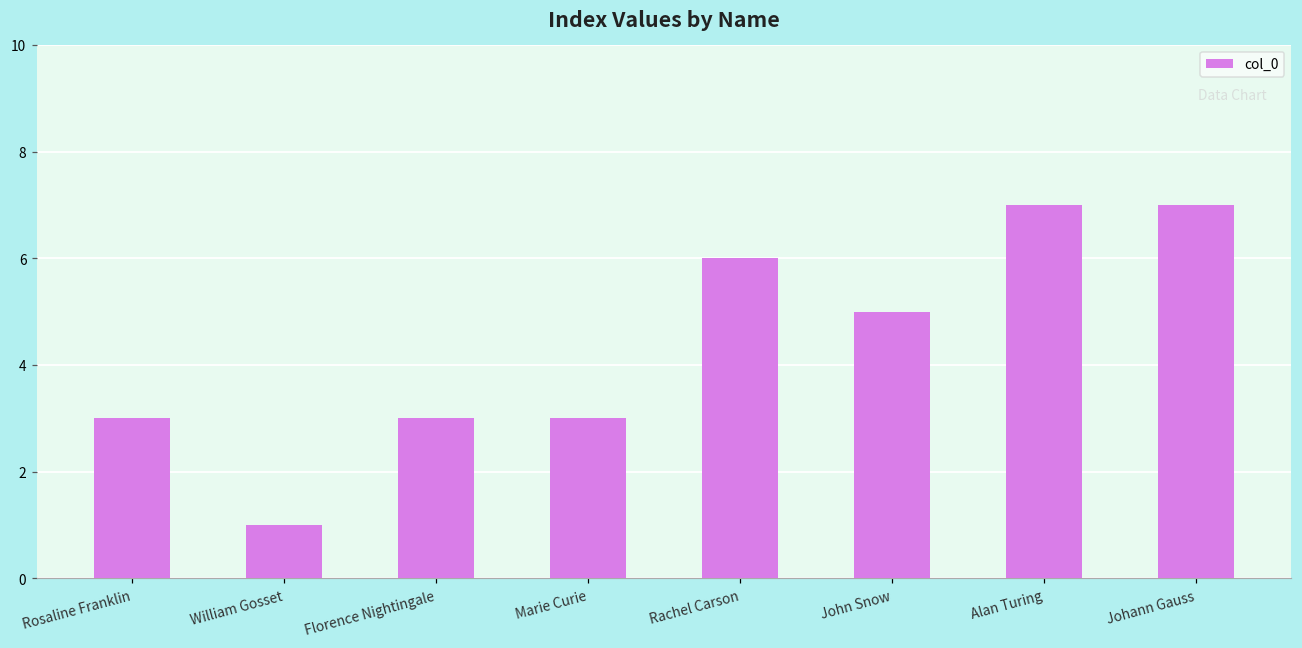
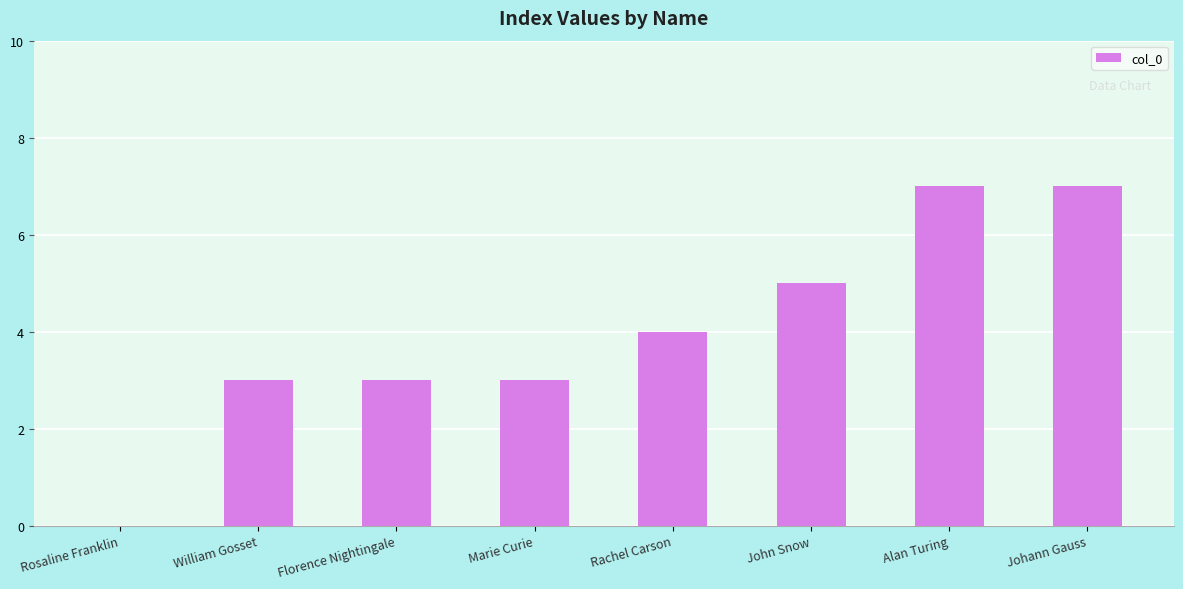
Rosaline Franklin: 3 -> 0
William Gosset: 1 -> 3
Rachel Carson: 6 -> 4
